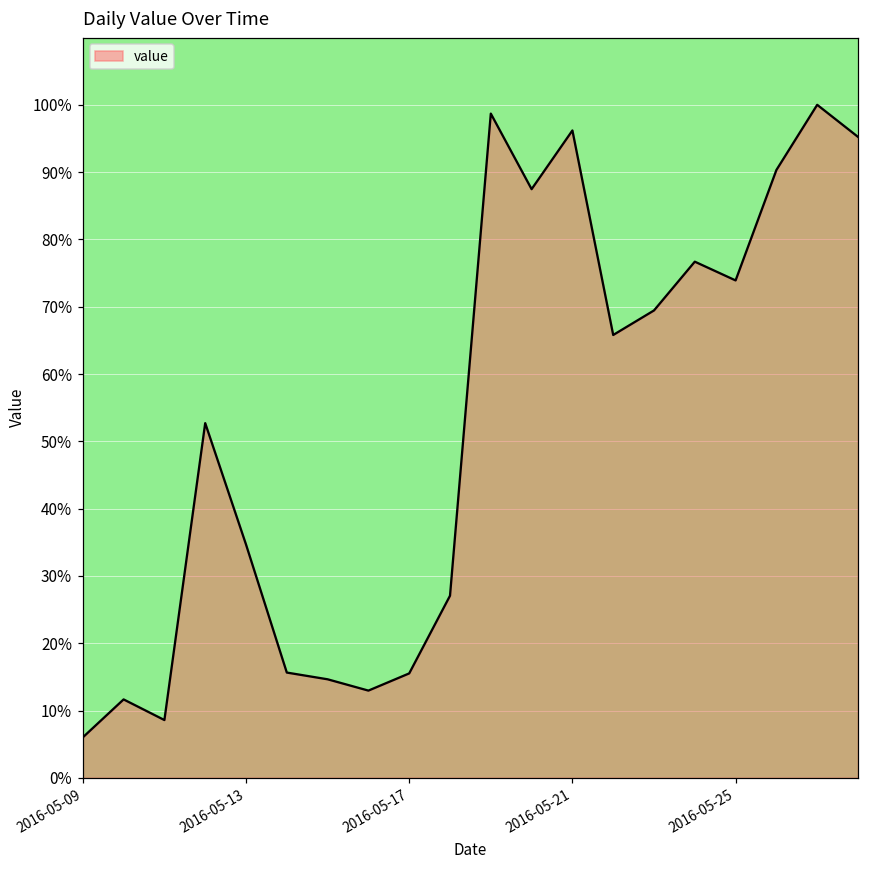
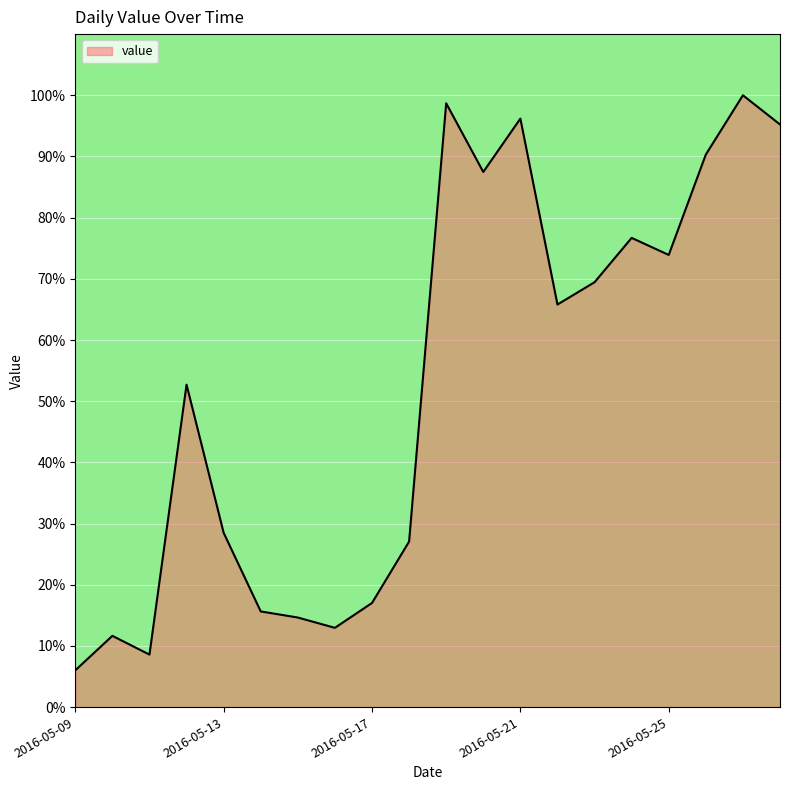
2016-05-13: 35% -> 28%
2016-05-17: 16% -> 17%
